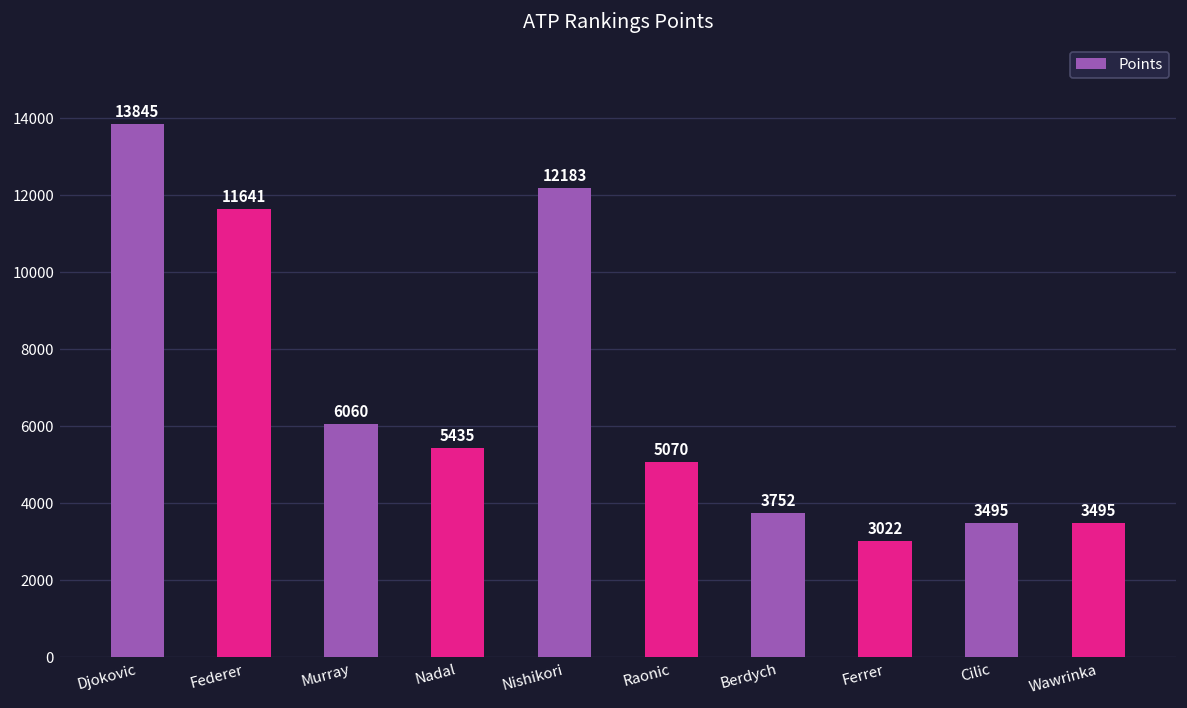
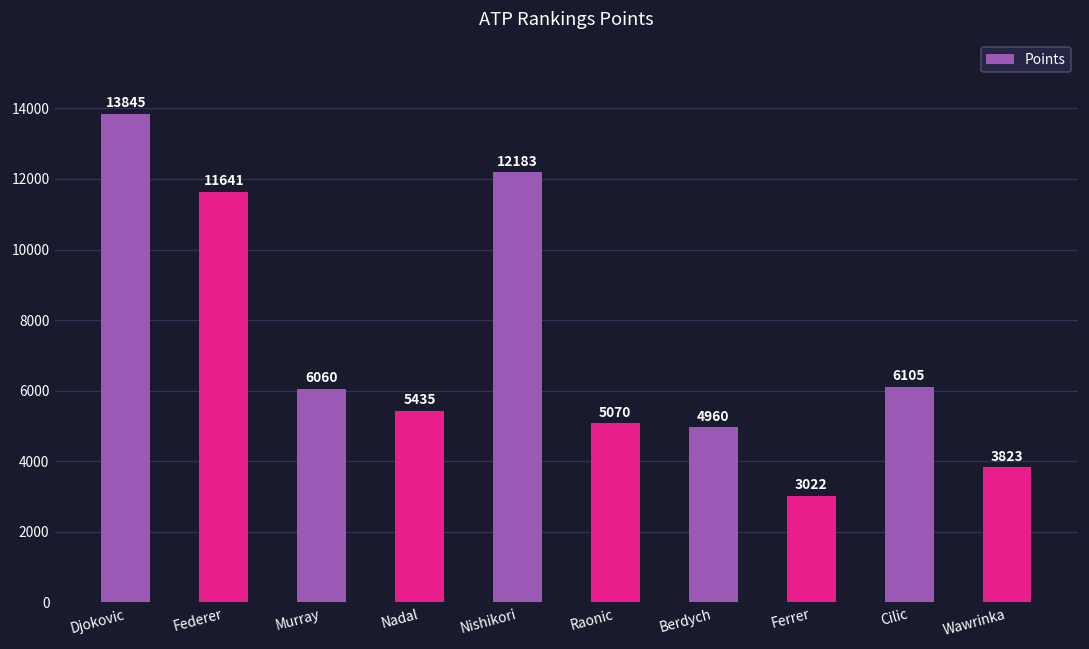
Berdych: 3752 -> 4960
Cilic: 3495 -> 6105
Wawrinka: 3495 -> 3823
